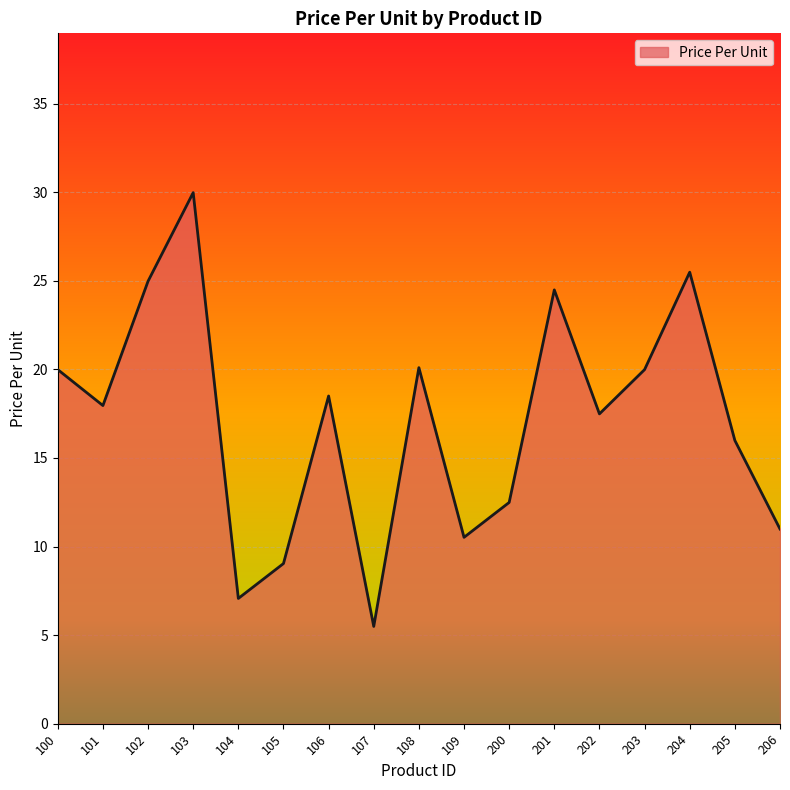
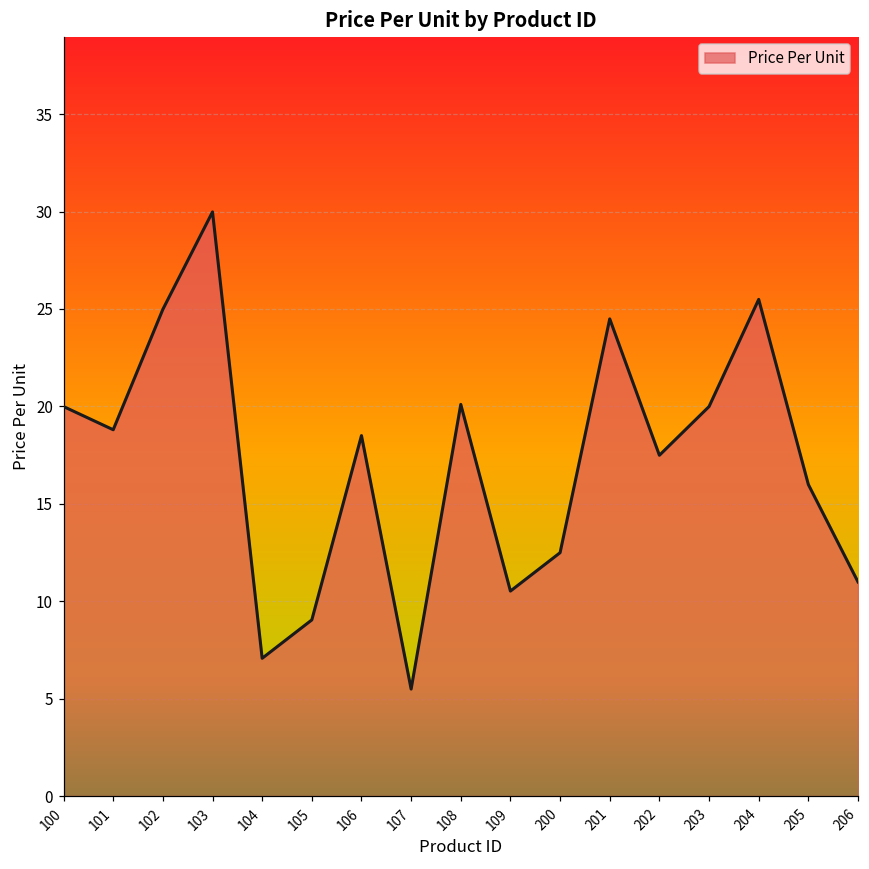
101: 18.0 -> 18.8
